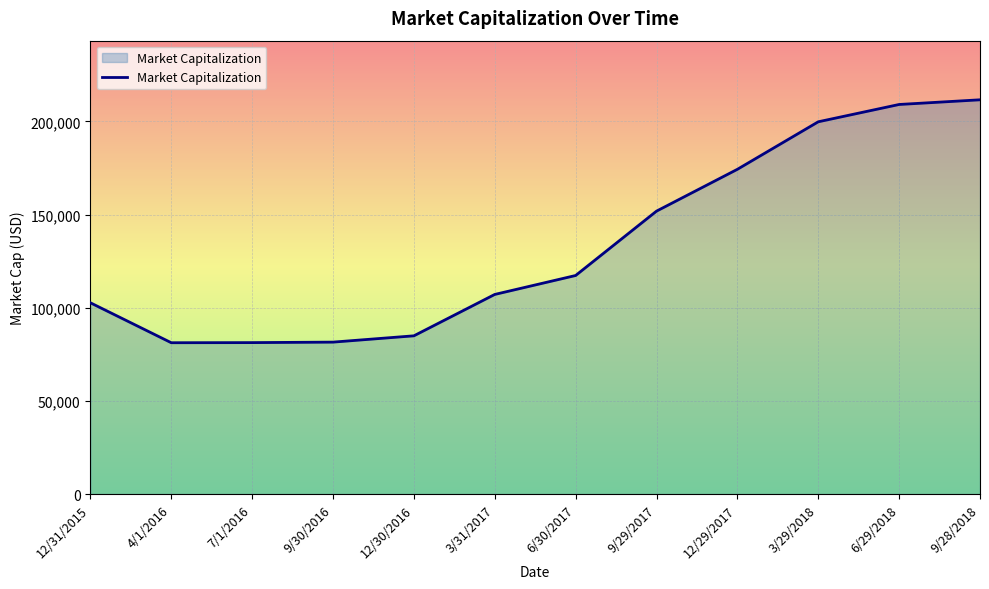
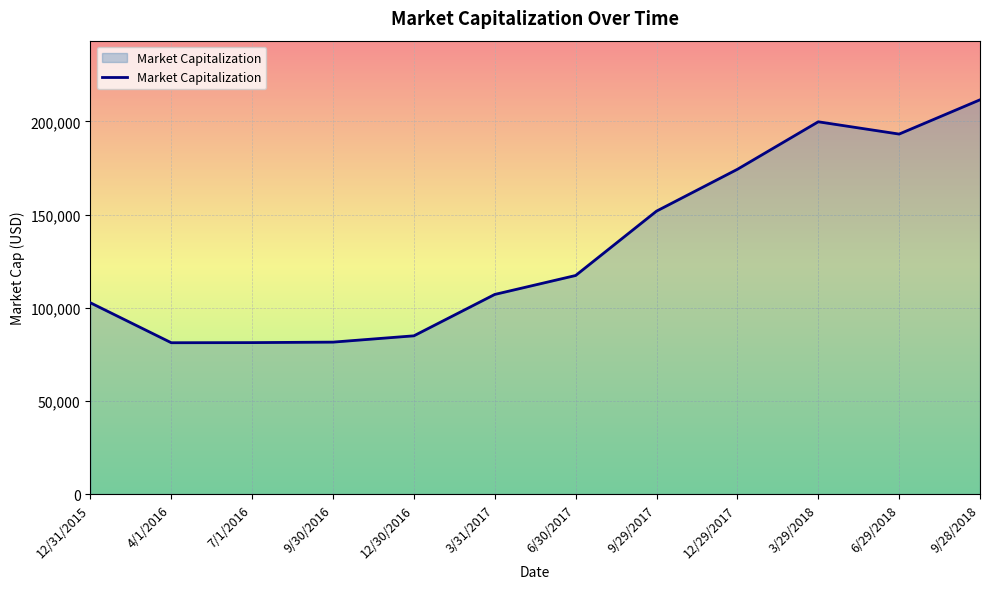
6/29/2018: 209,000 -> 193,000
